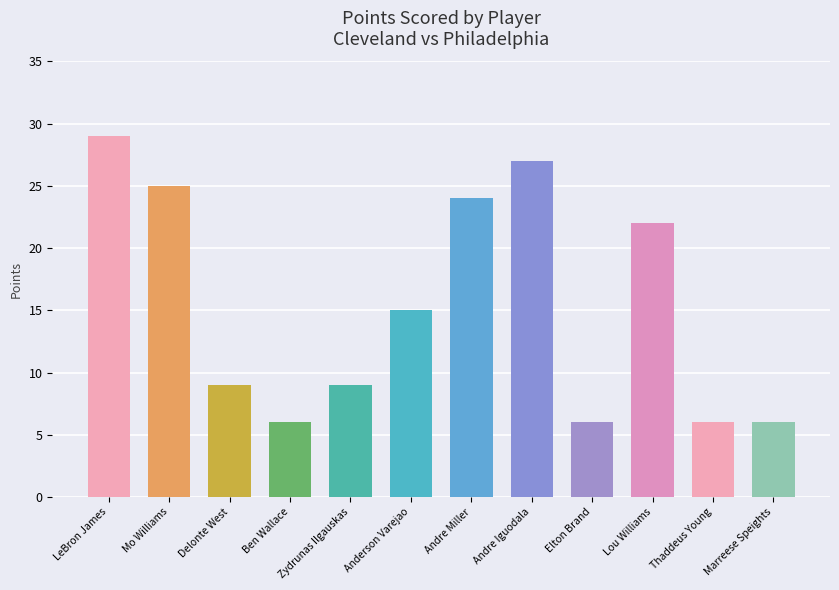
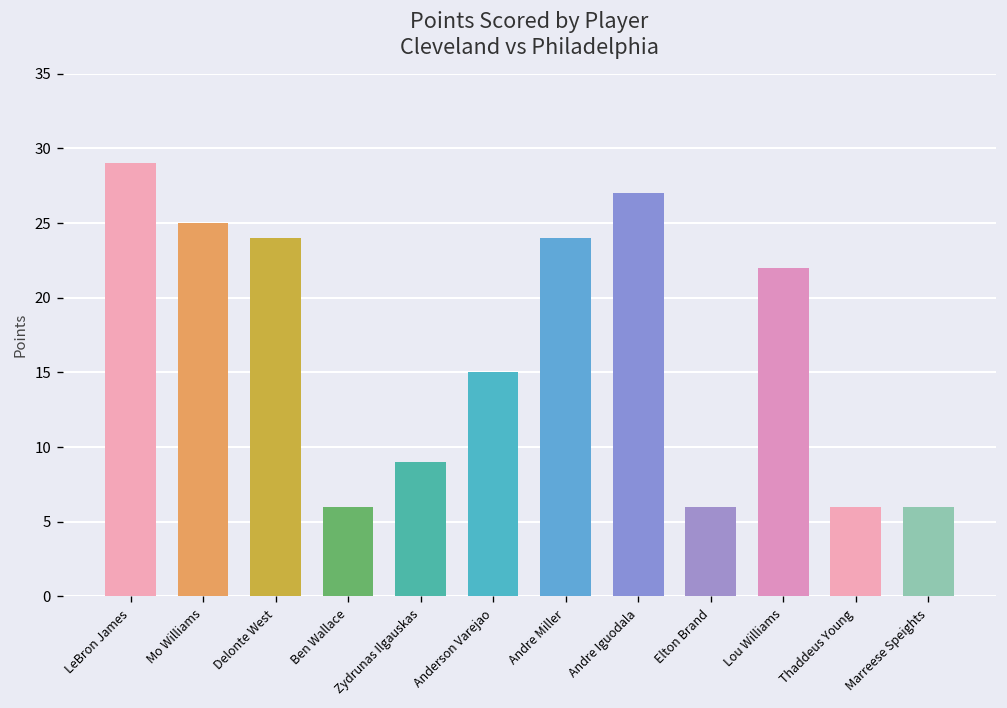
Delonte West: 9 -> 24
